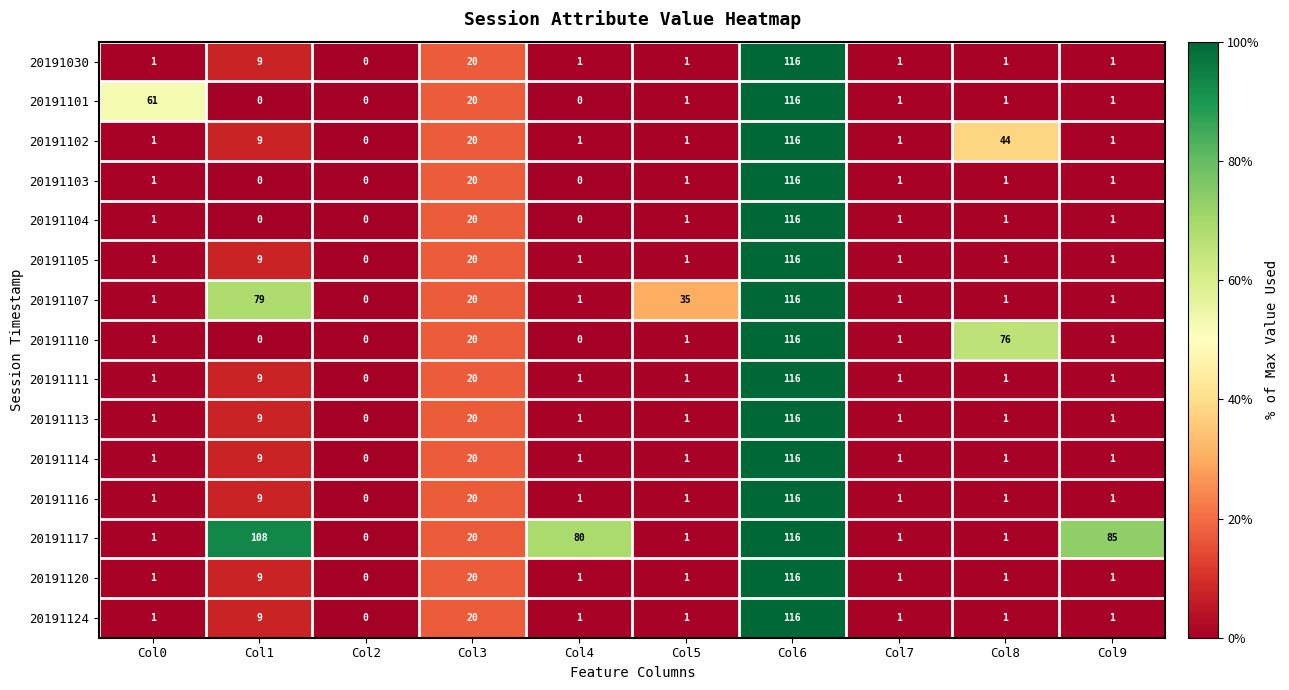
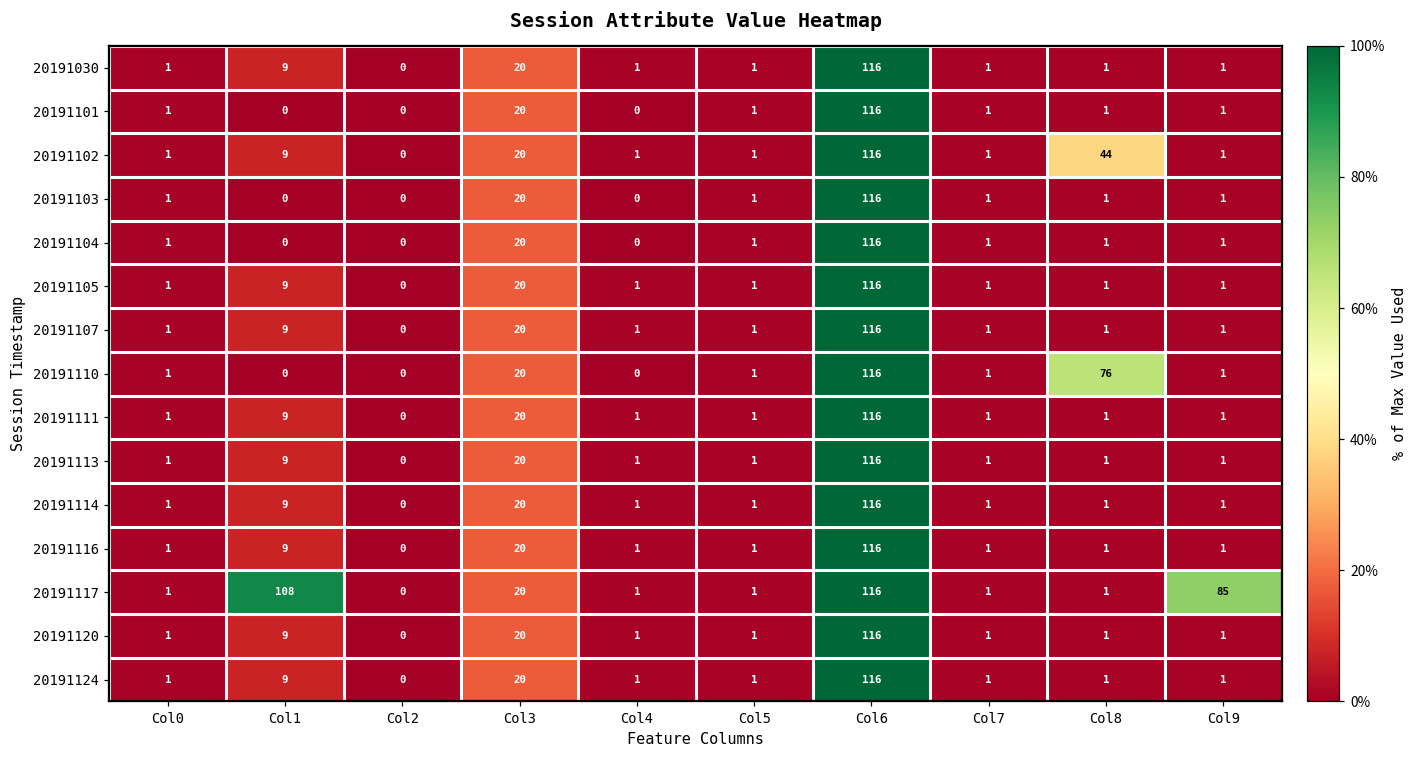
20191101, Col0: 61 -> 1
20191107, Col1: 79 -> 9
20191107, Col5: 35 -> 1
20191117, Col4: 80 -> 1
